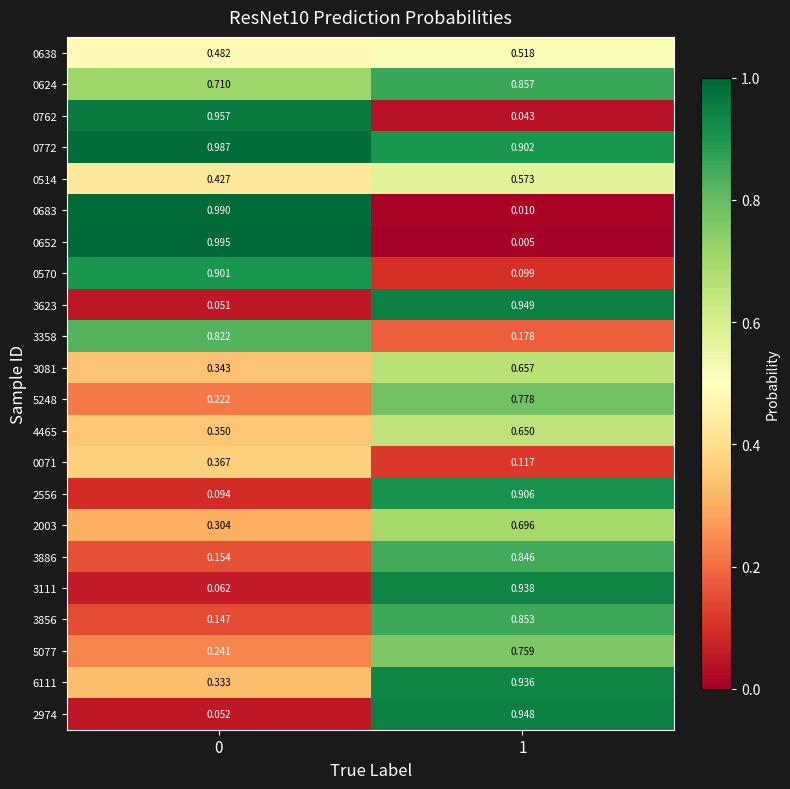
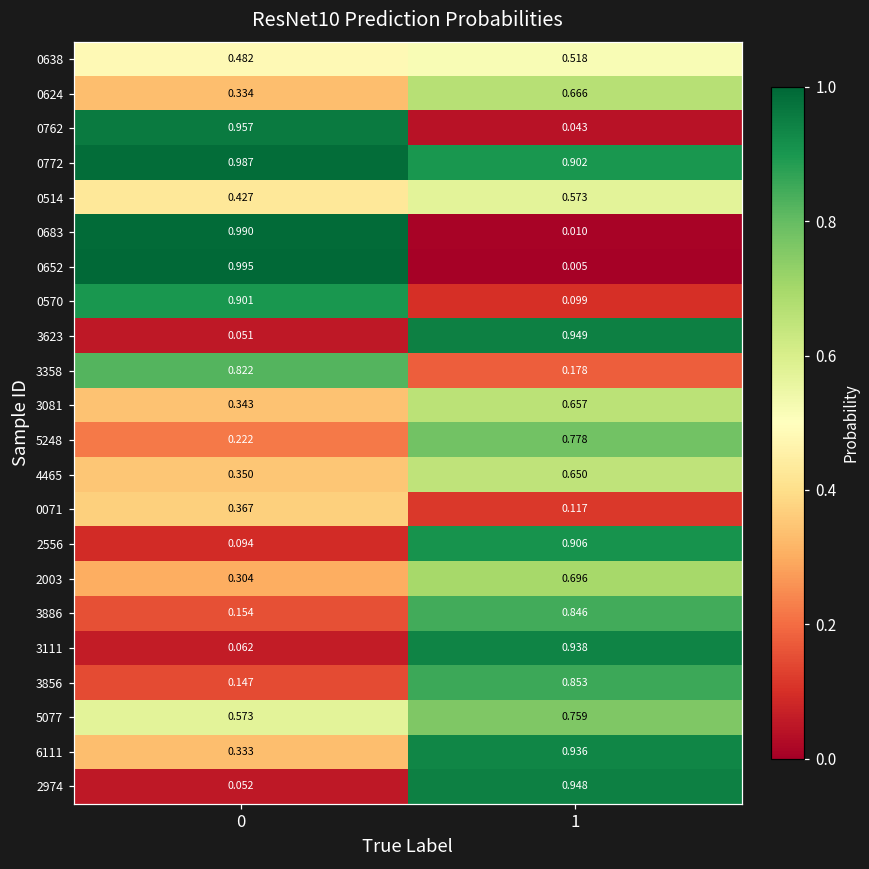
0624, 0: 0.710 -> 0.334
0624, 1: 0.857 -> 0.666
5077, 0: 0.241 -> 0.573
